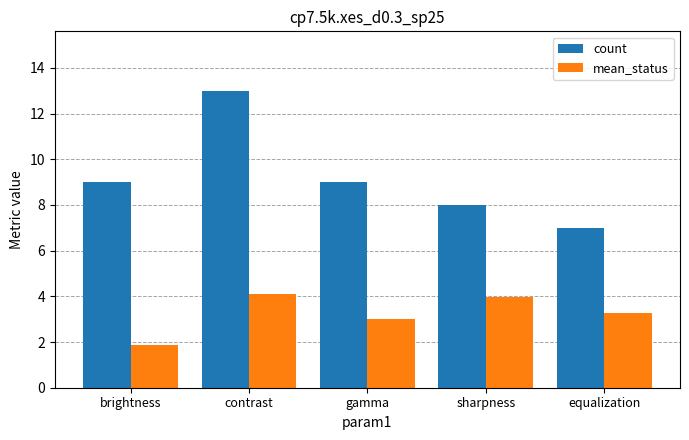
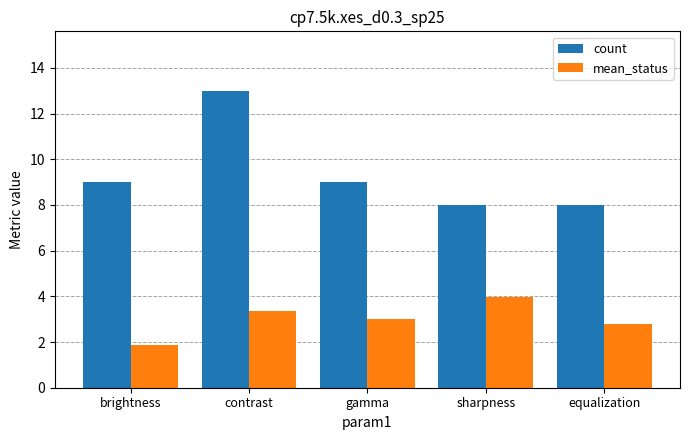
mean_status, contrast: 4.1 -> 3.4
count, equalization: 7 -> 8
mean_status, equalization: 3.3 -> 2.8
